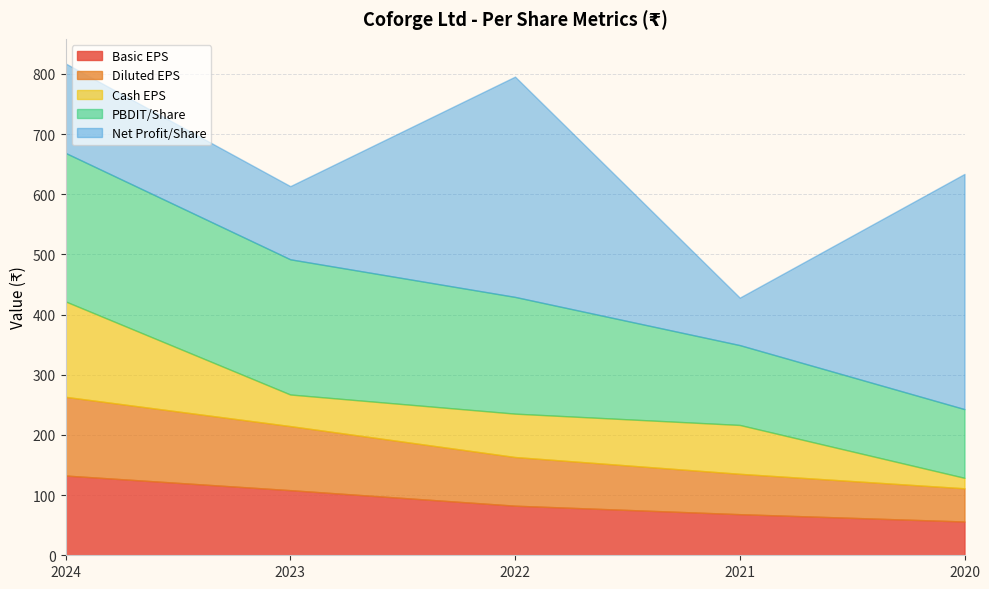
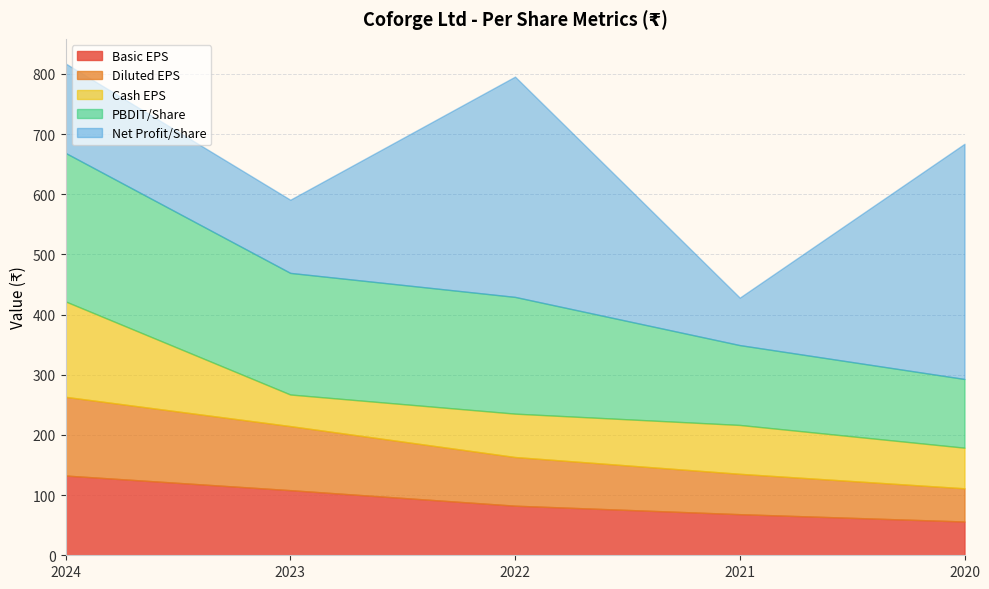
PBDIT/Share, 2023: 220 -> 200
Cash EPS, 2020: 20 -> 70
